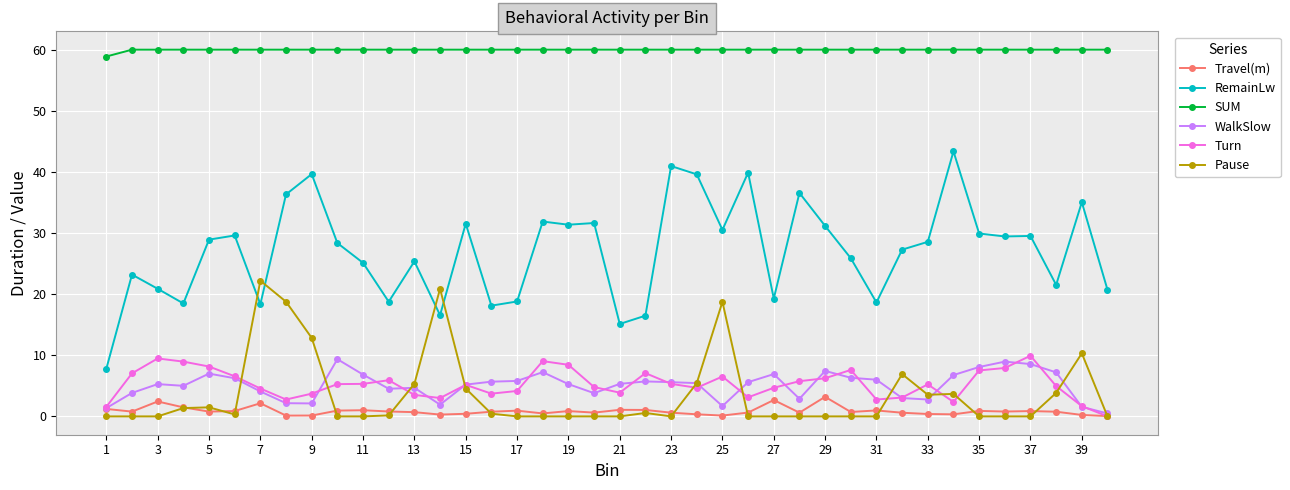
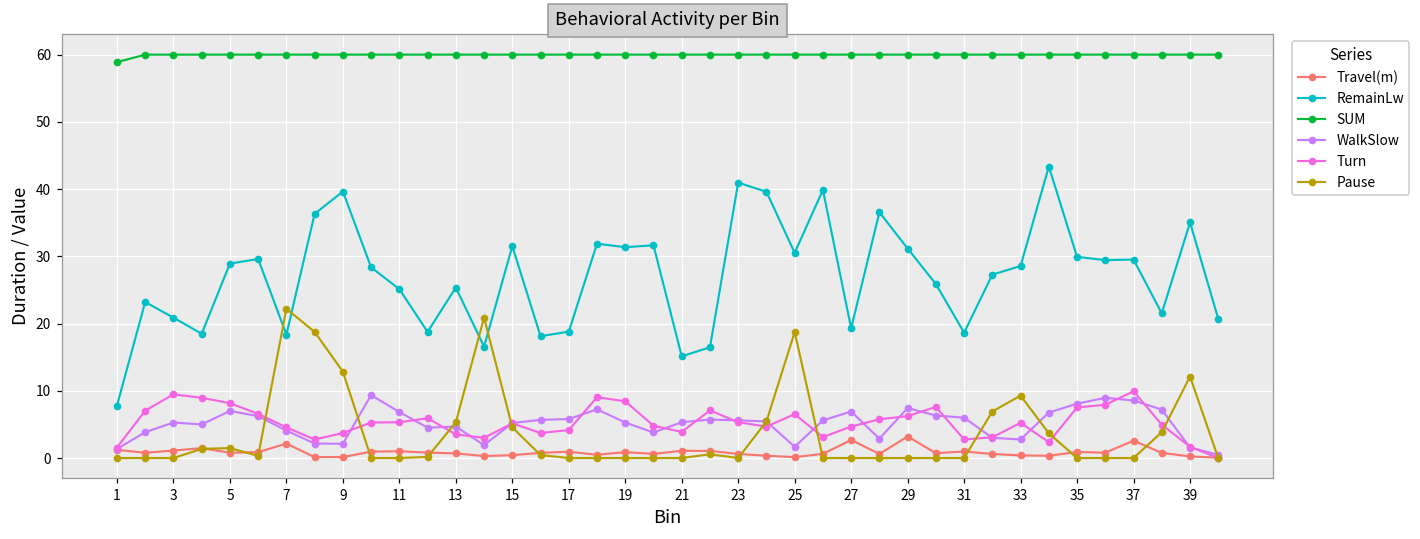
Travel(m), 3: 2 -> 1
Pause, 33: 4 -> 9
Travel(m), 37: 1 -> 3
Pause, 39: 10 -> 12
